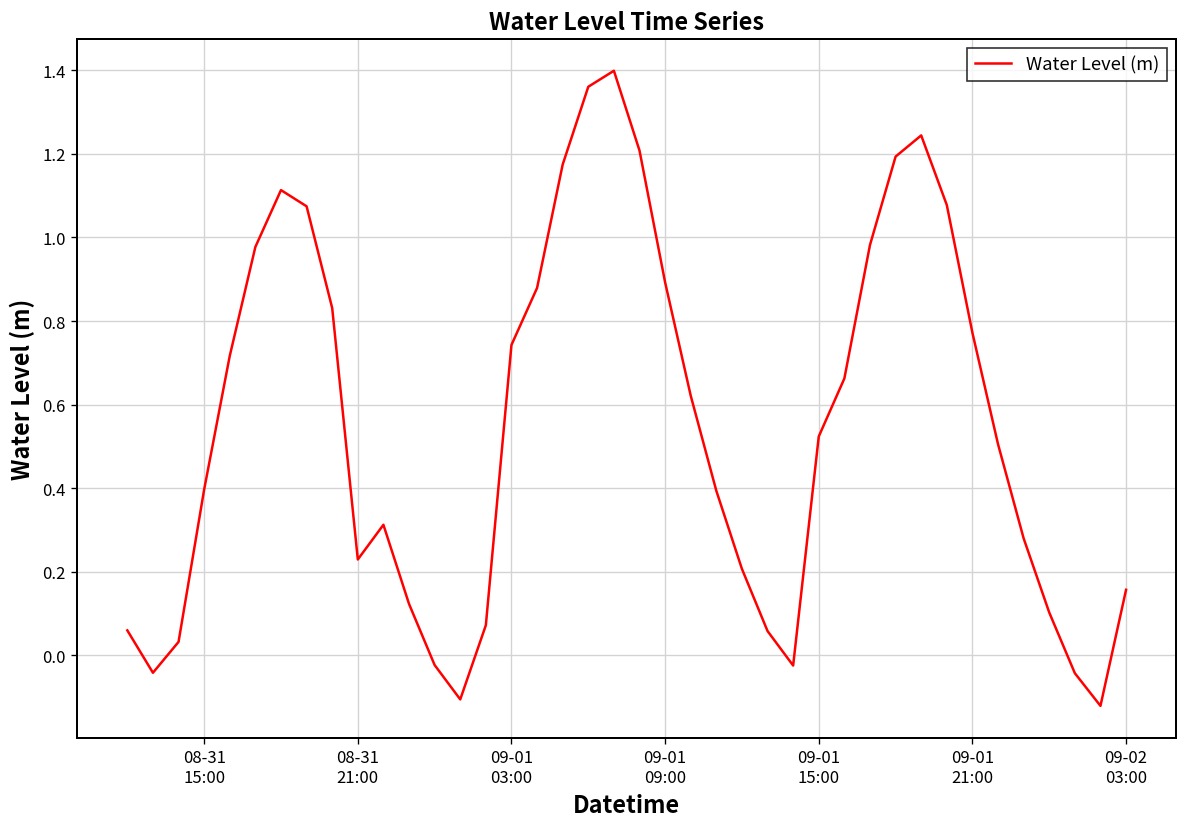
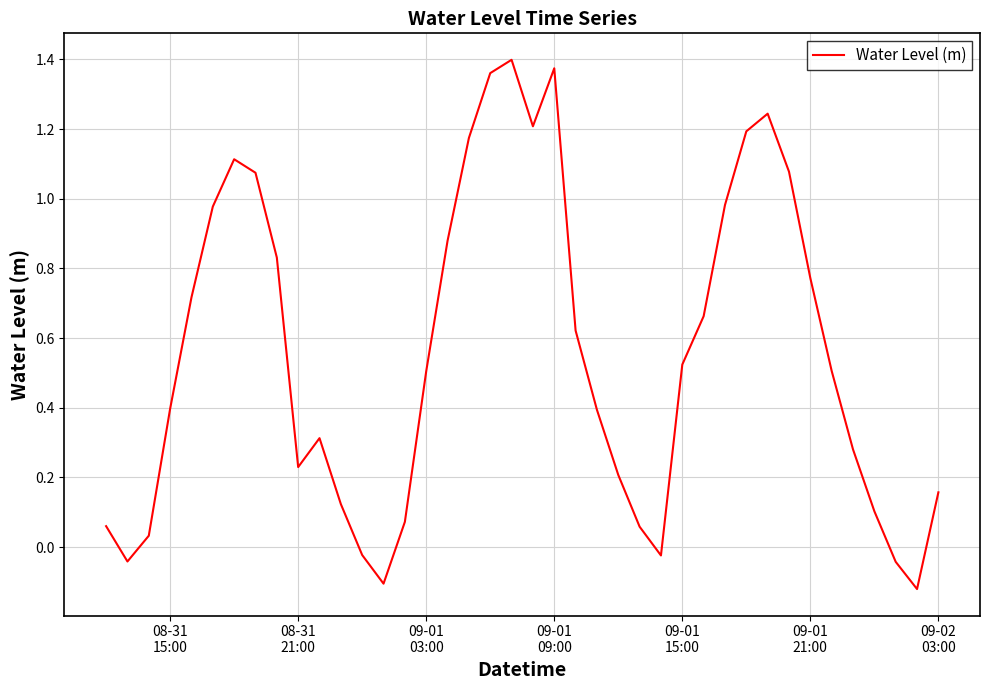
09-01 03:00: 0.74 -> 0.50
09-01 09:00: 0.89 -> 1.37
